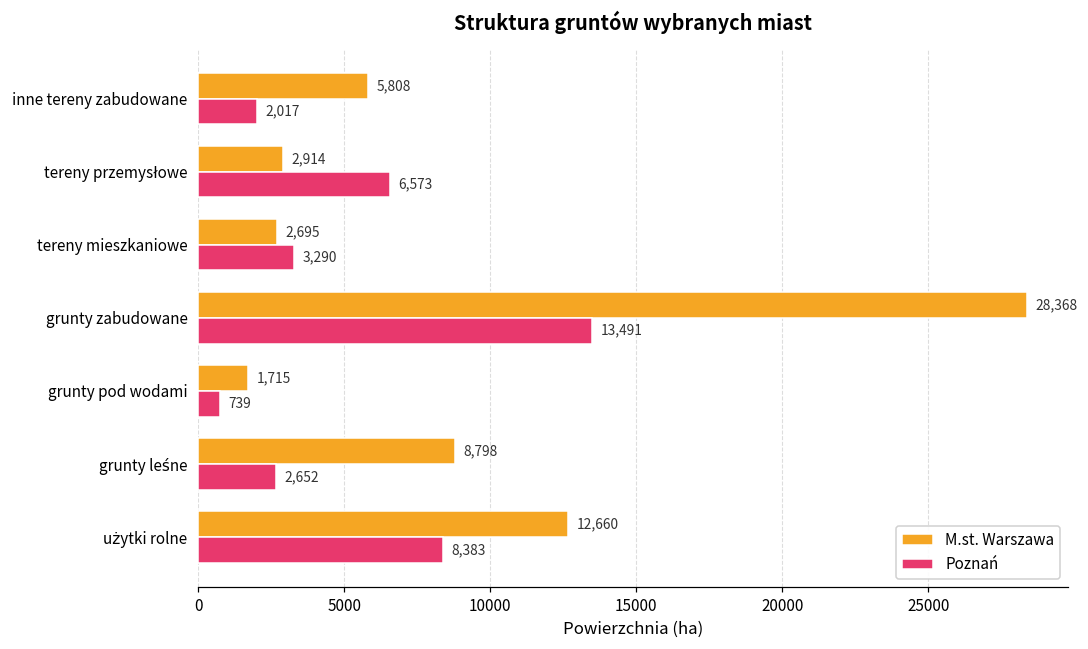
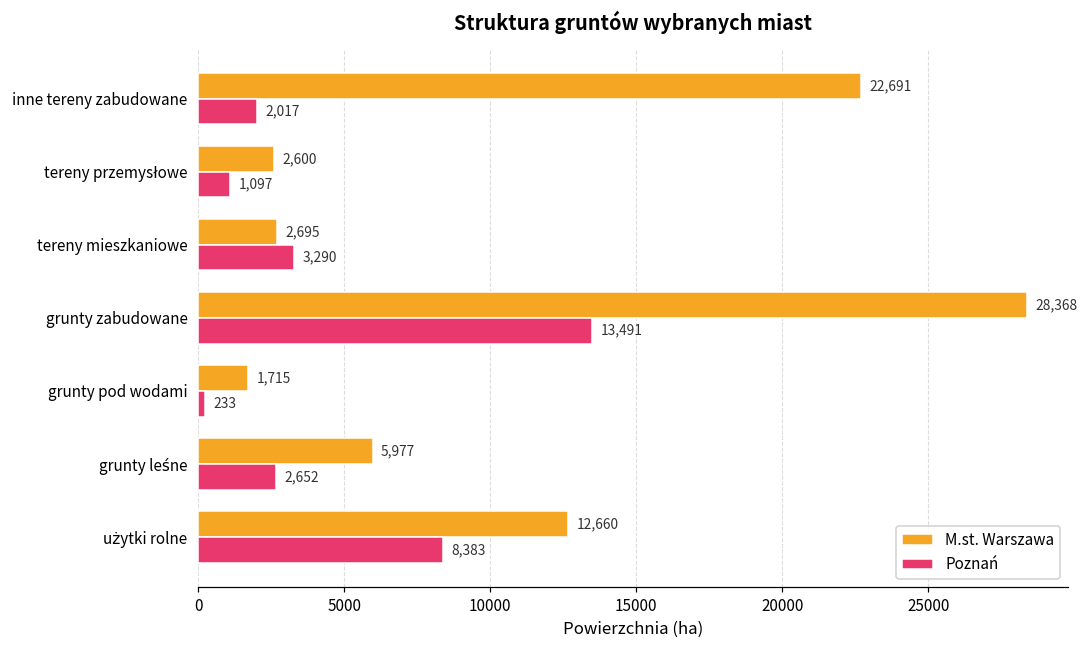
M.st. Warszawa, inne tereny zabudowane: 5,808 -> 22,691
M.st. Warszawa, tereny przemysłowe: 2,914 -> 2,600
Poznań, tereny przemysłowe: 6,573 -> 1,097
Poznań, grunty pod wodami: 739 -> 233
M.st. Warszawa, grunty leśne: 8,798 -> 5,977
